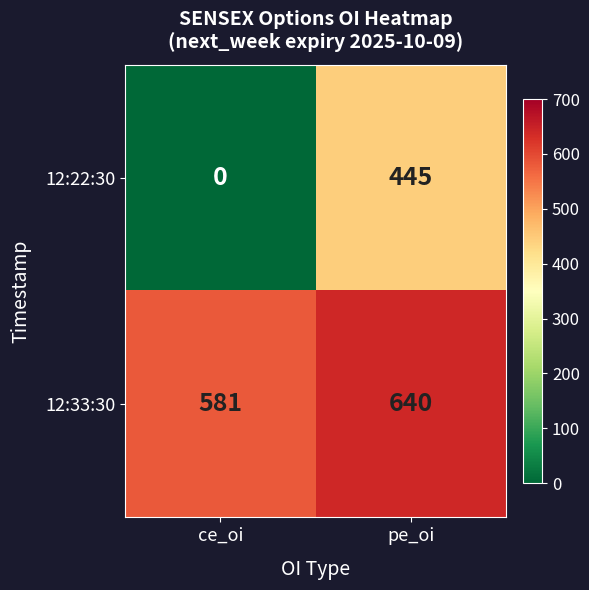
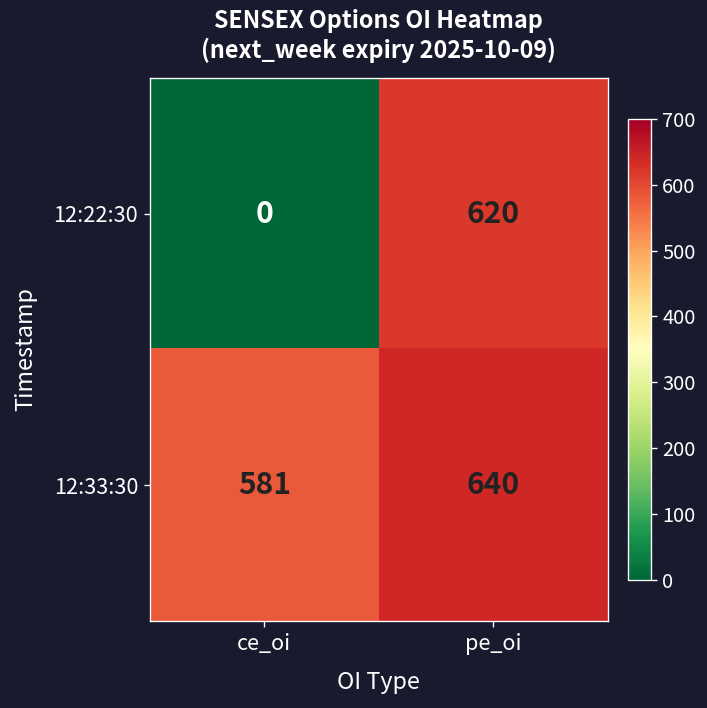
12:22:30, pe_oi: 445 -> 620
